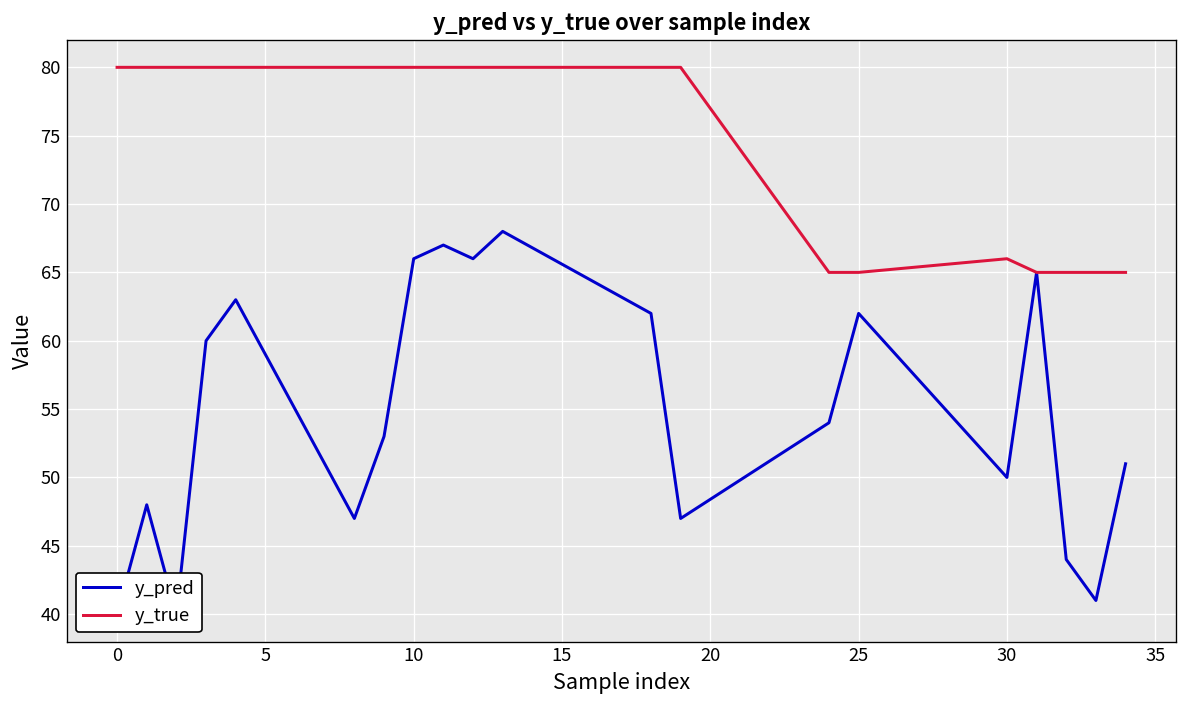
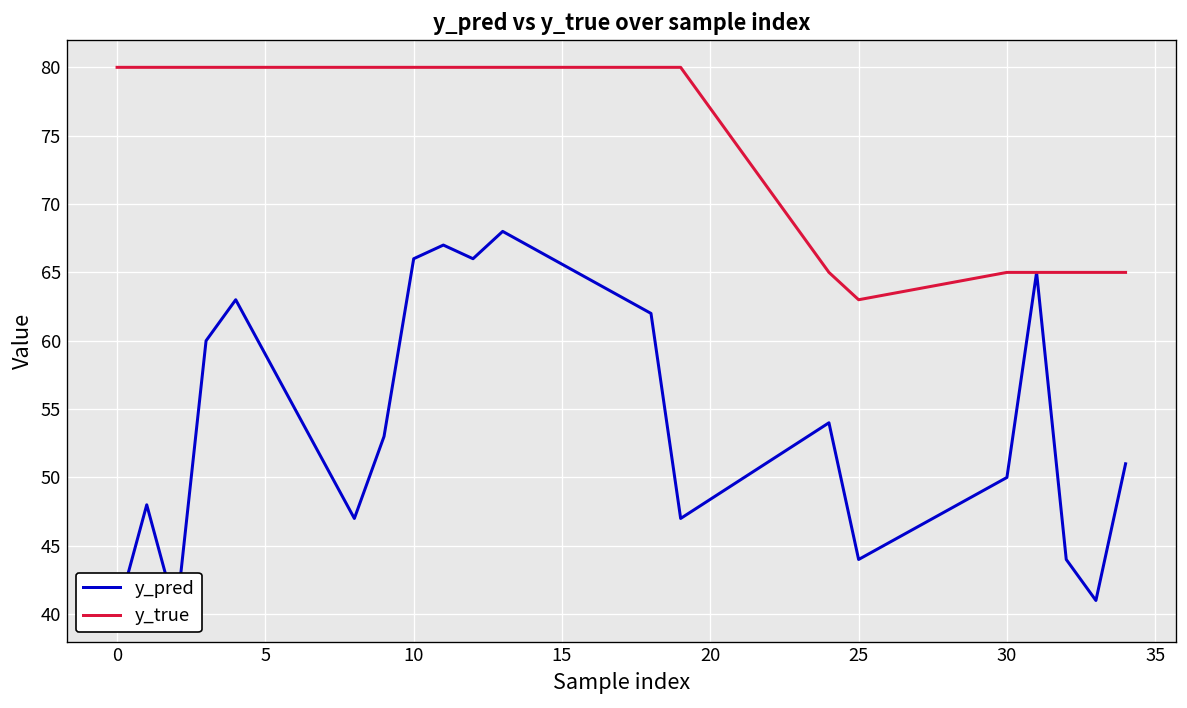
y_pred, 25: 62 -> 44
y_true, 25: 65 -> 63
y_true, 30: 66 -> 65
